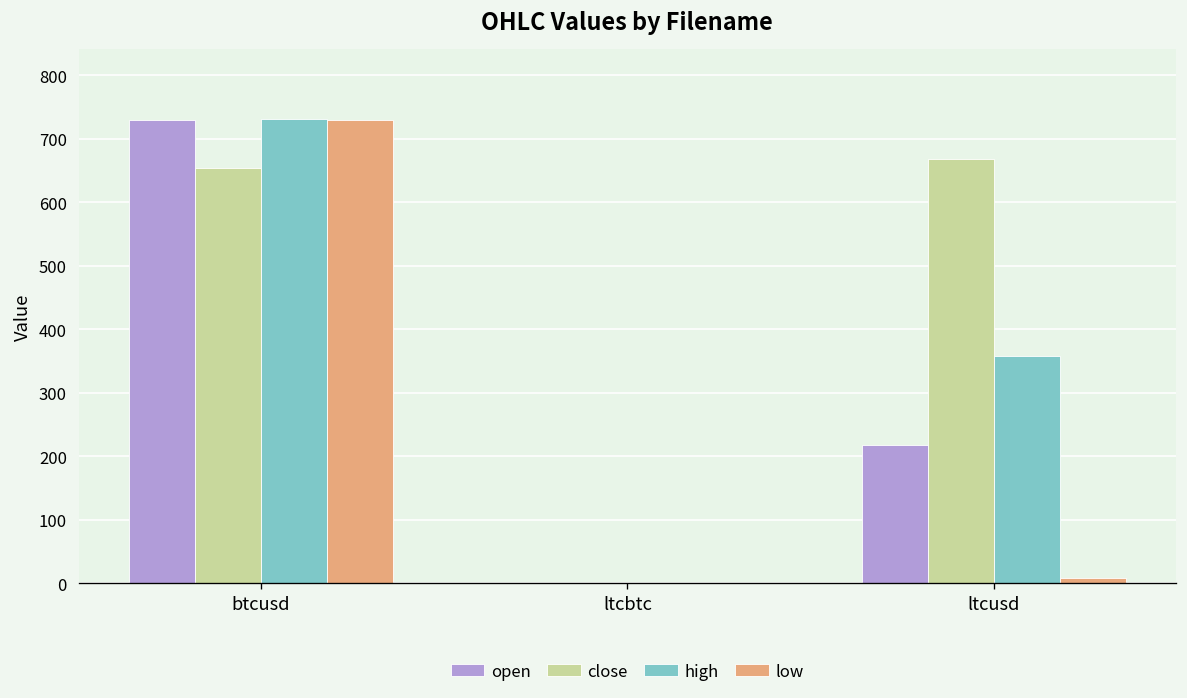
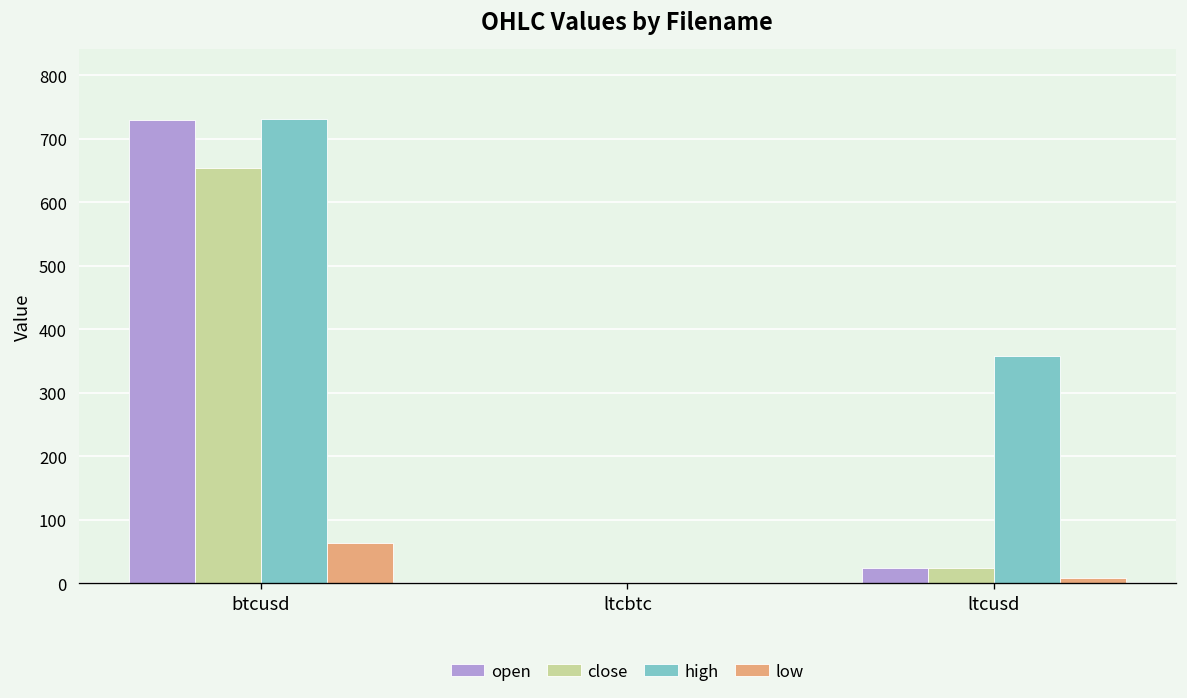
low, btcusd: 730 -> 60
open, ltcusd: 220 -> 20
close, ltcusd: 670 -> 20
